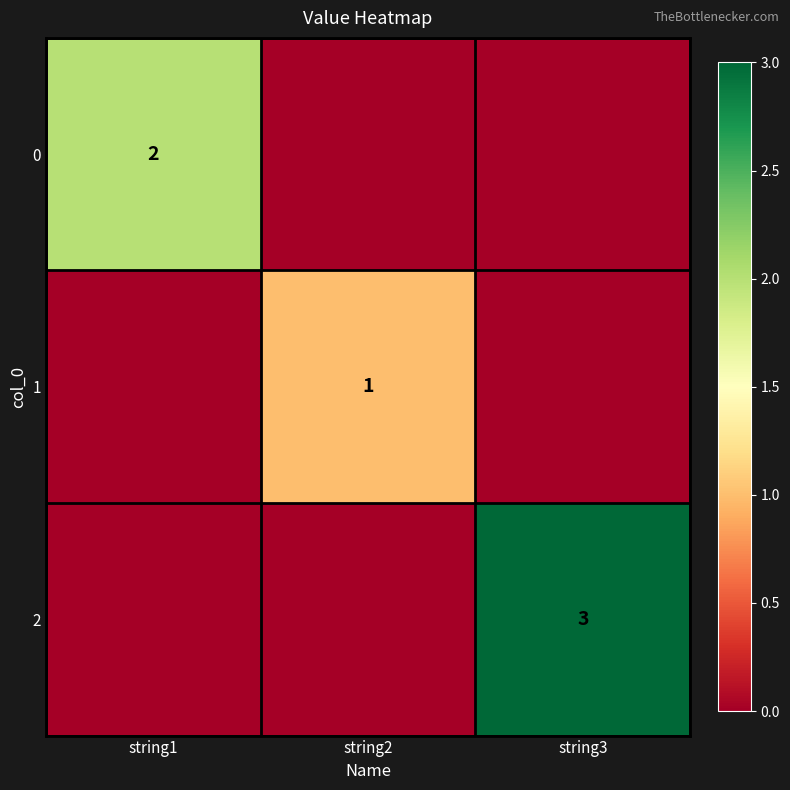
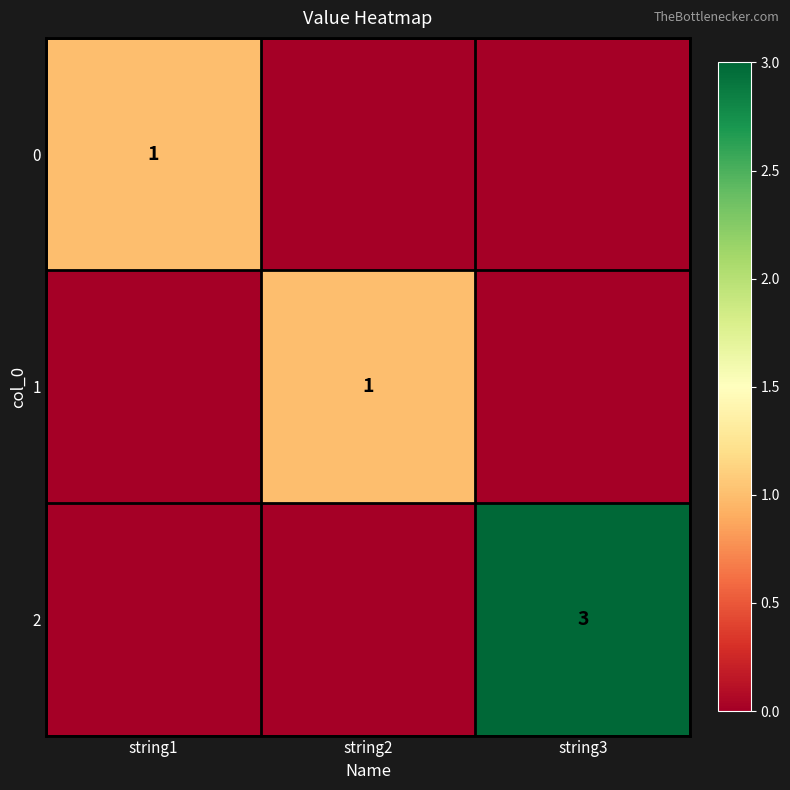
0, string1: 2 -> 1
